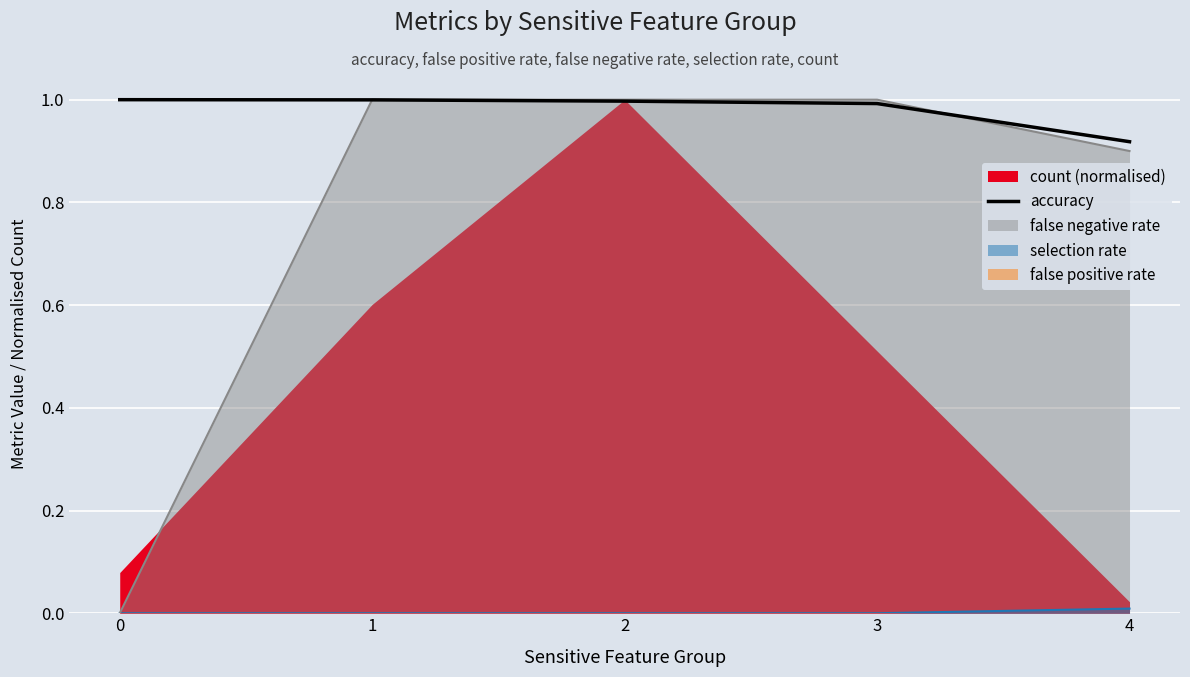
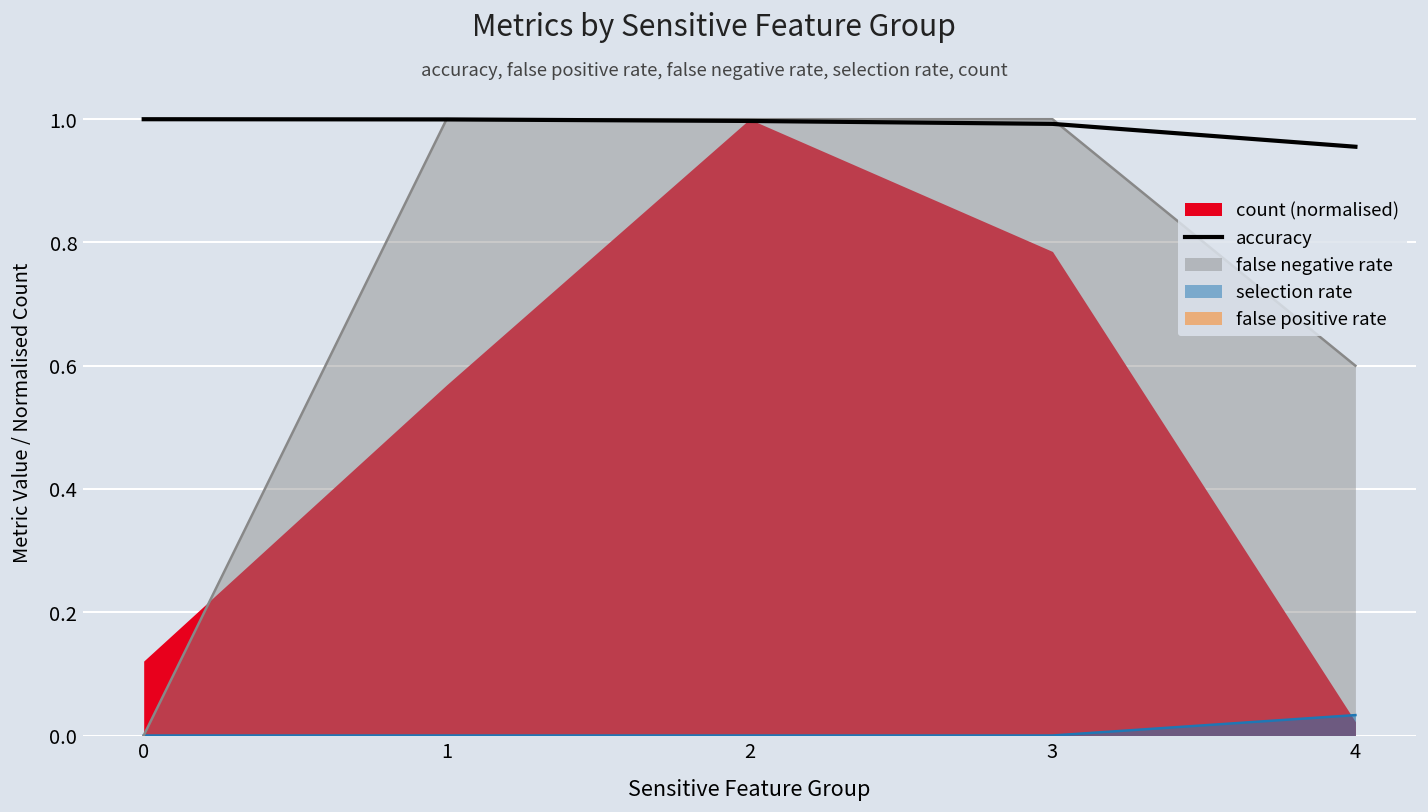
count (normalised), 0: 0.08 -> 0.12
count (normalised), 1: 0.60 -> 0.57
count (normalised), 3: 0.51 -> 0.79
accuracy, 4: 0.92 -> 0.96
false negative rate, 4: 0.9 -> 0.6
selection rate, 4: 0.01 -> 0.03
